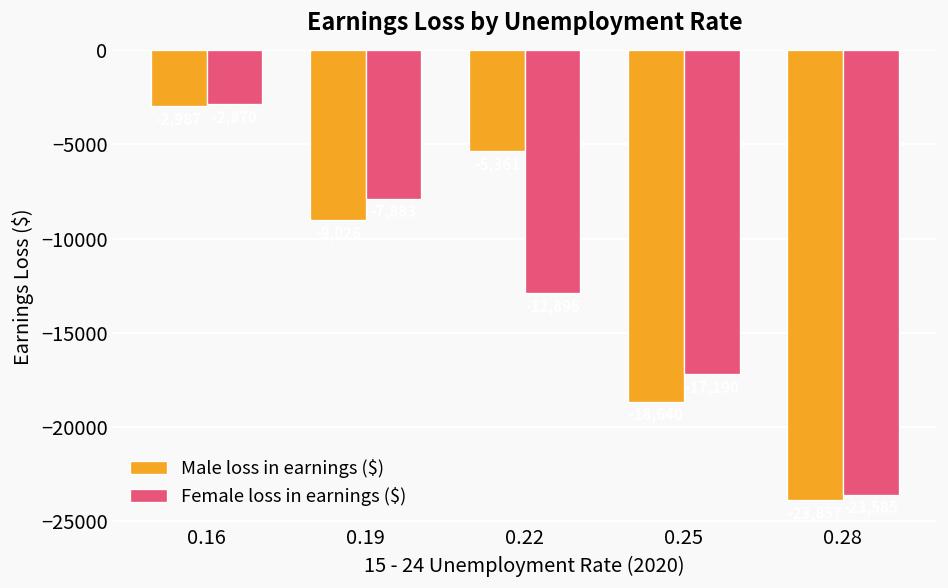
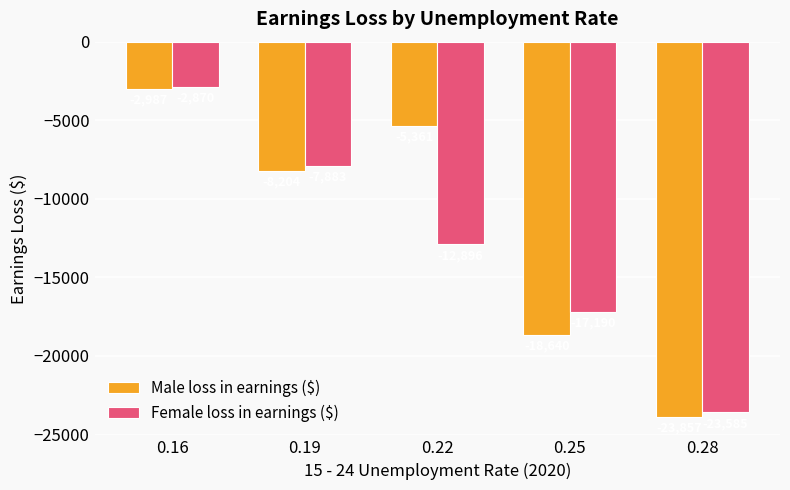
Male loss in earnings ($), 0.19: -9000 -> -8200
